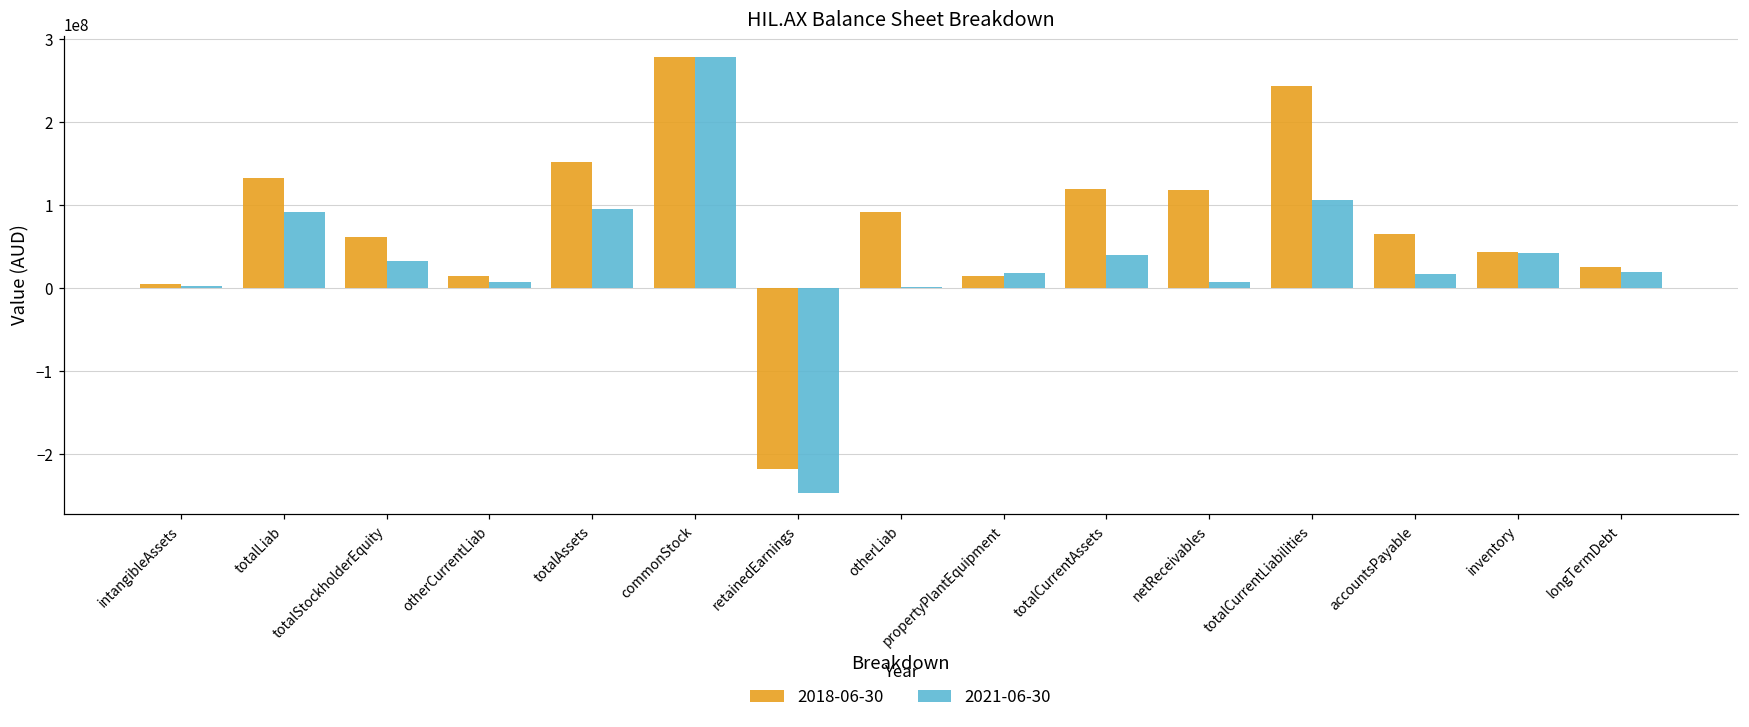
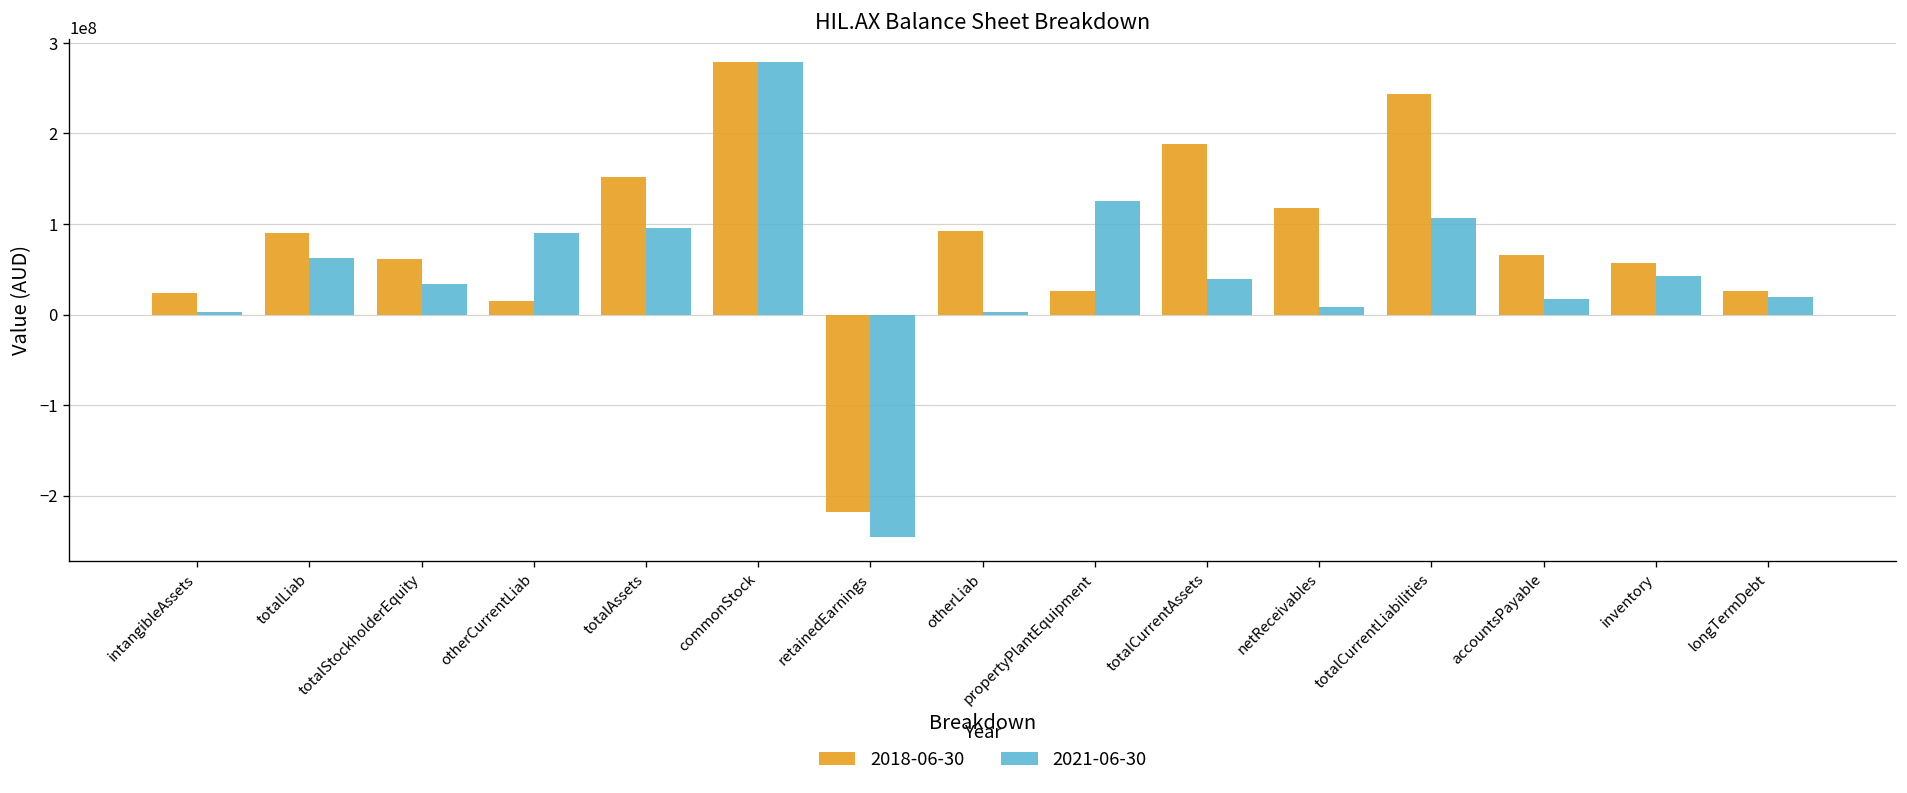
2018-06-30, intangibleAssets: 10000000 -> 20000000
2018-06-30, totalLiab: 130000000 -> 90000000
2021-06-30, totalLiab: 90000000 -> 60000000
2021-06-30, otherCurrentLiab: 10000000 -> 90000000
2018-06-30, propertyPlantEquipment: 10000000 -> 30000000
2021-06-30, propertyPlantEquipment: 20000000 -> 130000000
2018-06-30, totalCurrentAssets: 120000000 -> 190000000
2018-06-30, inventory: 40000000 -> 60000000
